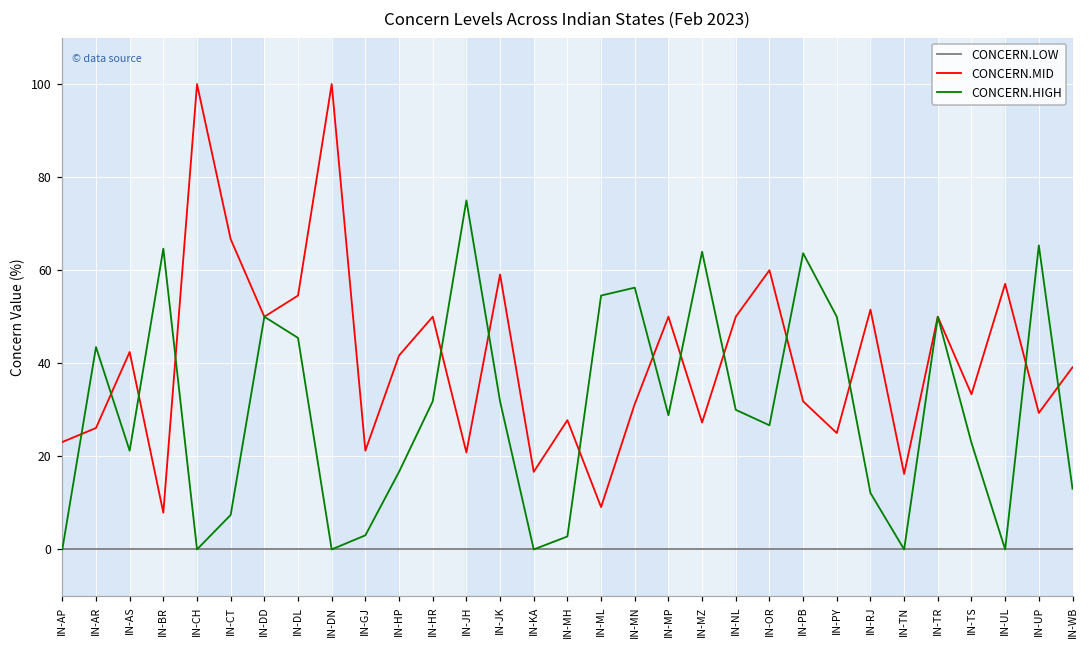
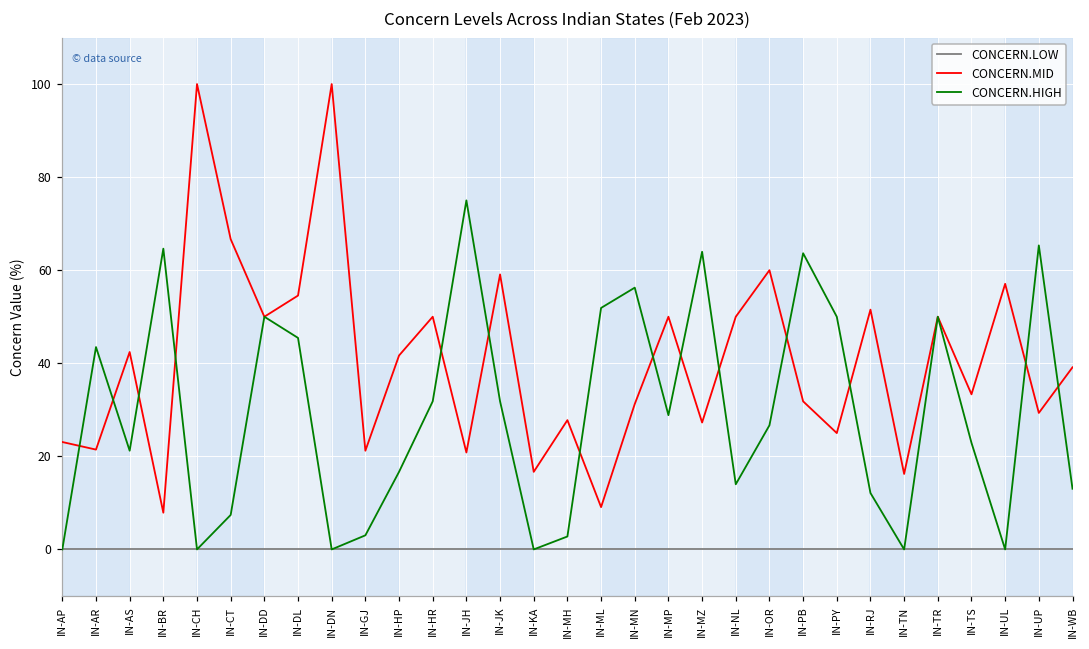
CONCERN.MID, IN-AR: 26 -> 21
CONCERN.HIGH, IN-ML: 55 -> 52
CONCERN.HIGH, IN-NL: 30 -> 14
